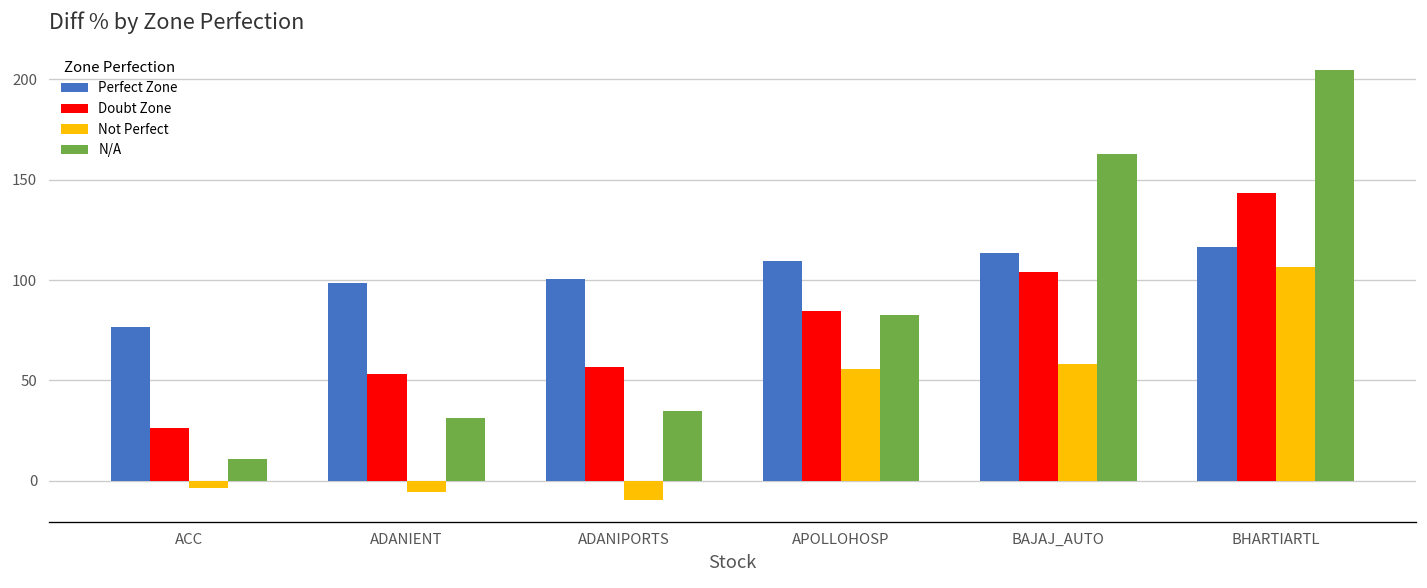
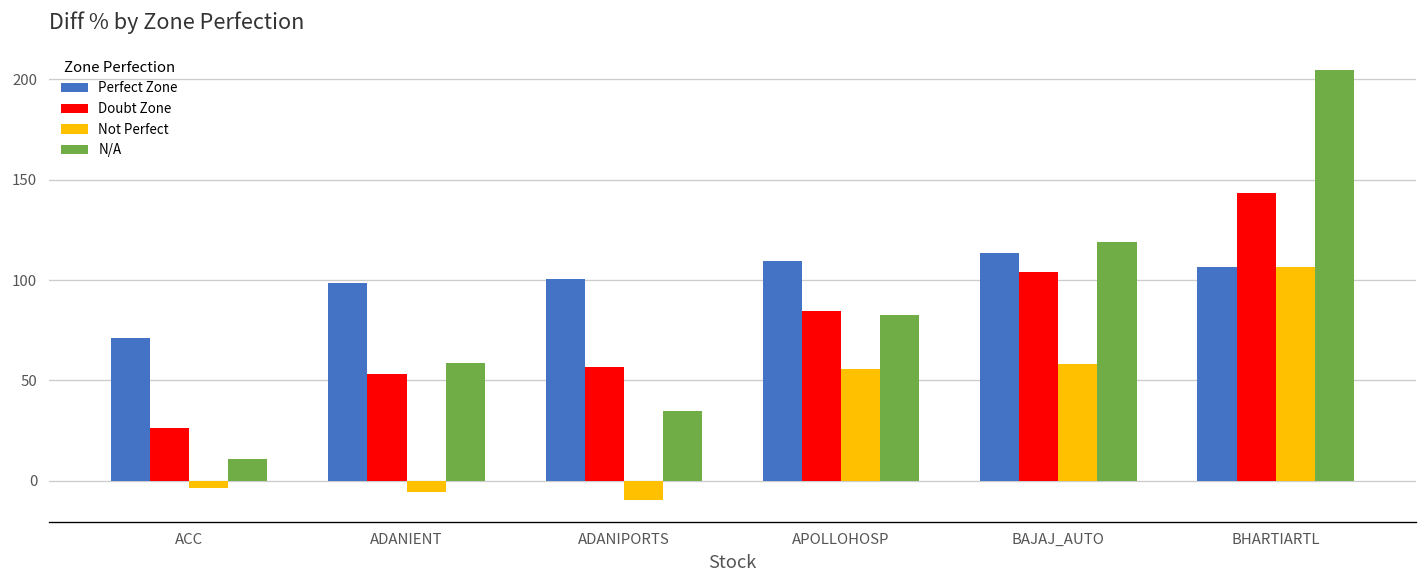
Perfect Zone, ACC: 77 -> 71
N/A, ADANIENT: 31 -> 59
N/A, BAJAJ_AUTO: 163 -> 119
Perfect Zone, BHARTIARTL: 116 -> 106
